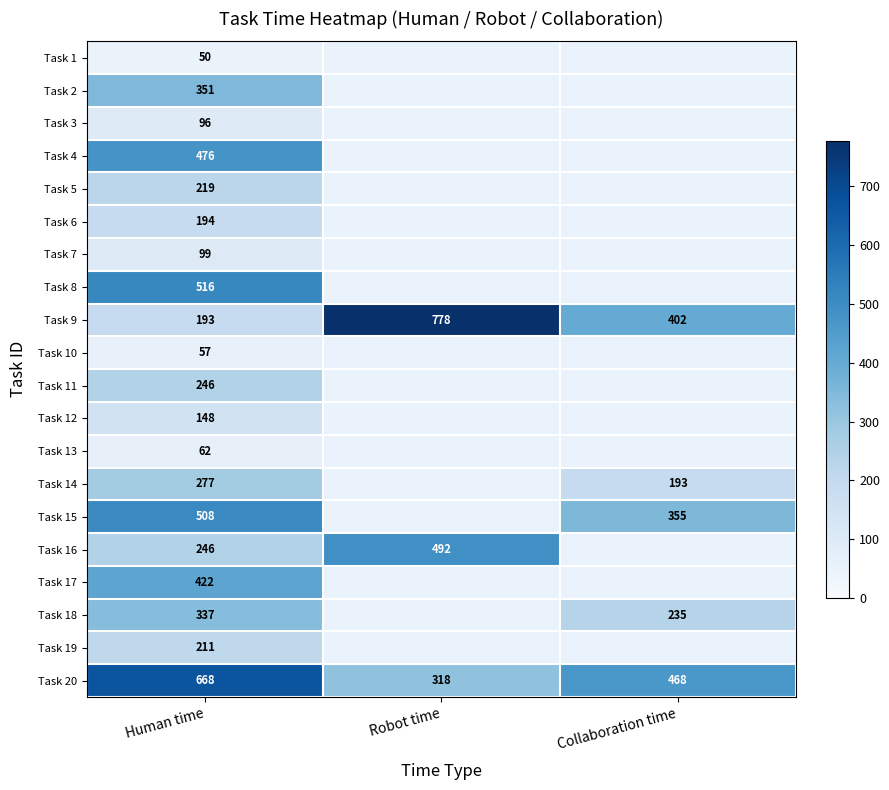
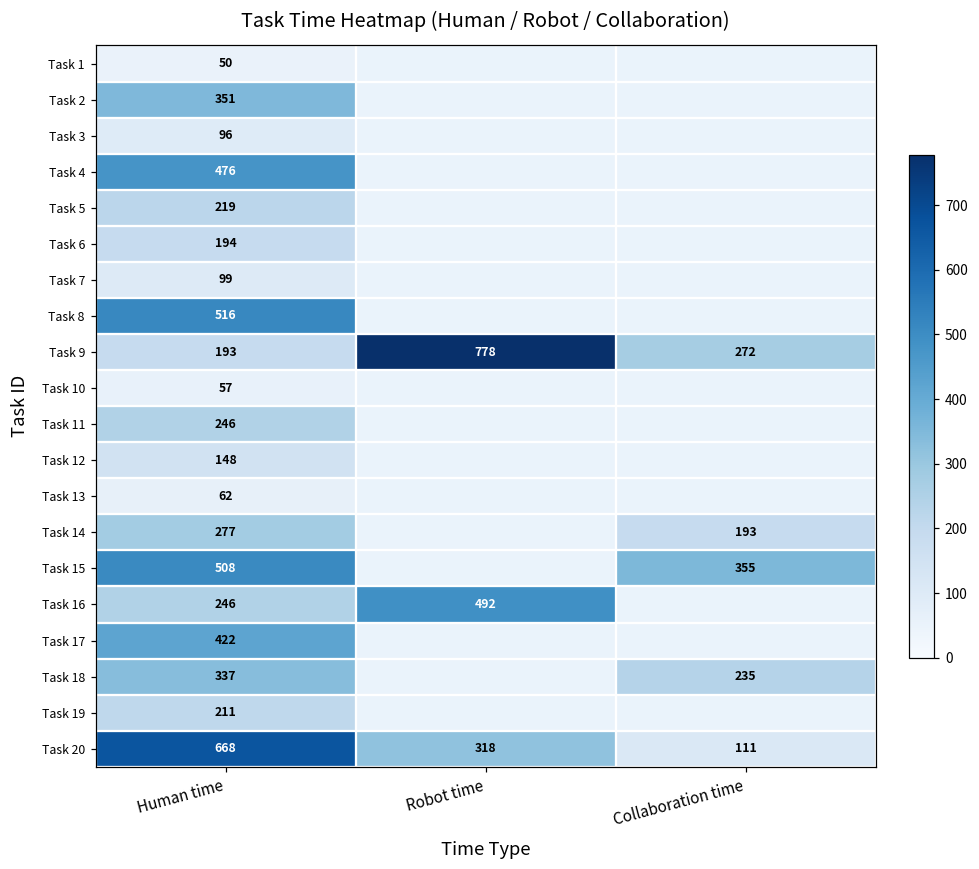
Task 9, Collaboration time: 402 -> 272
Task 20, Collaboration time: 468 -> 111
